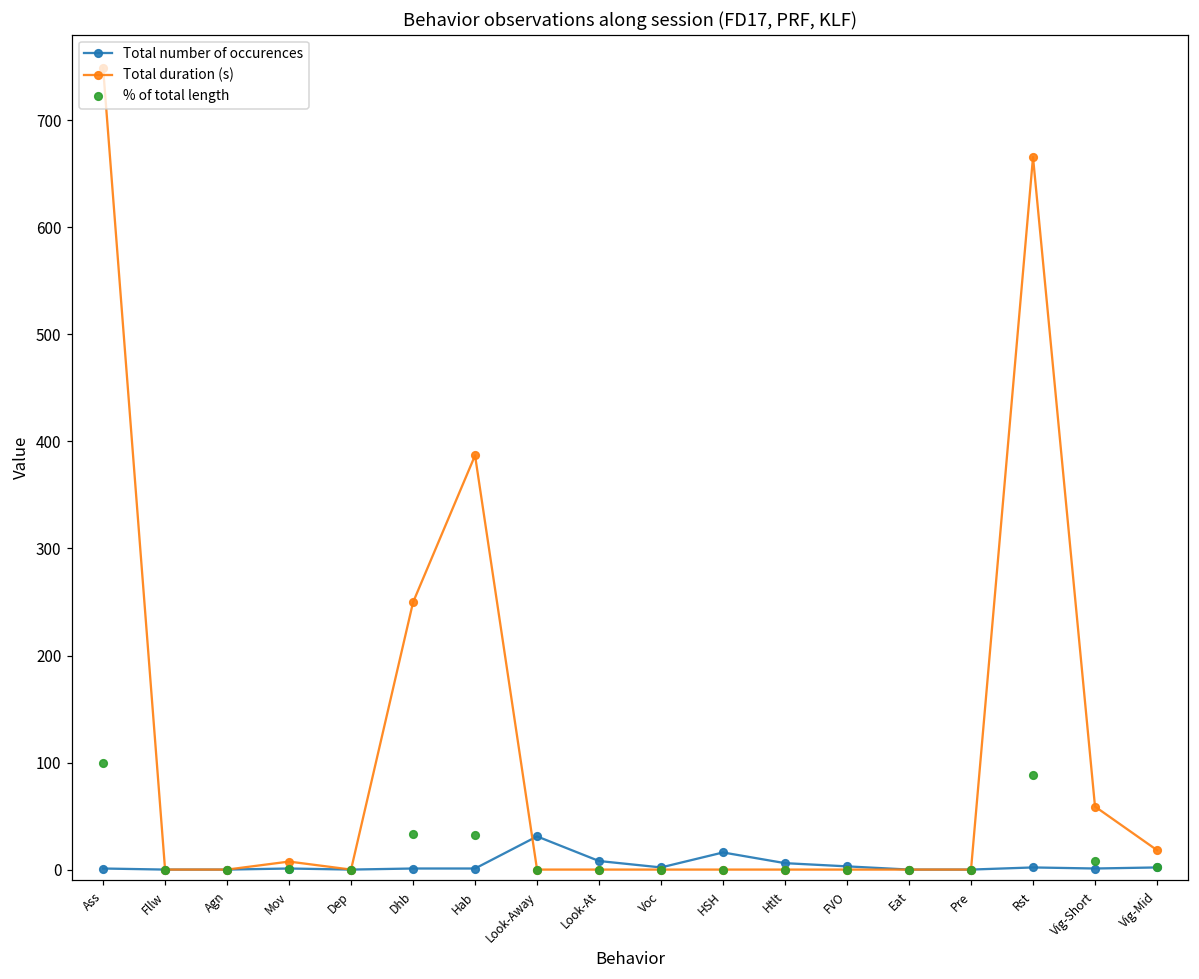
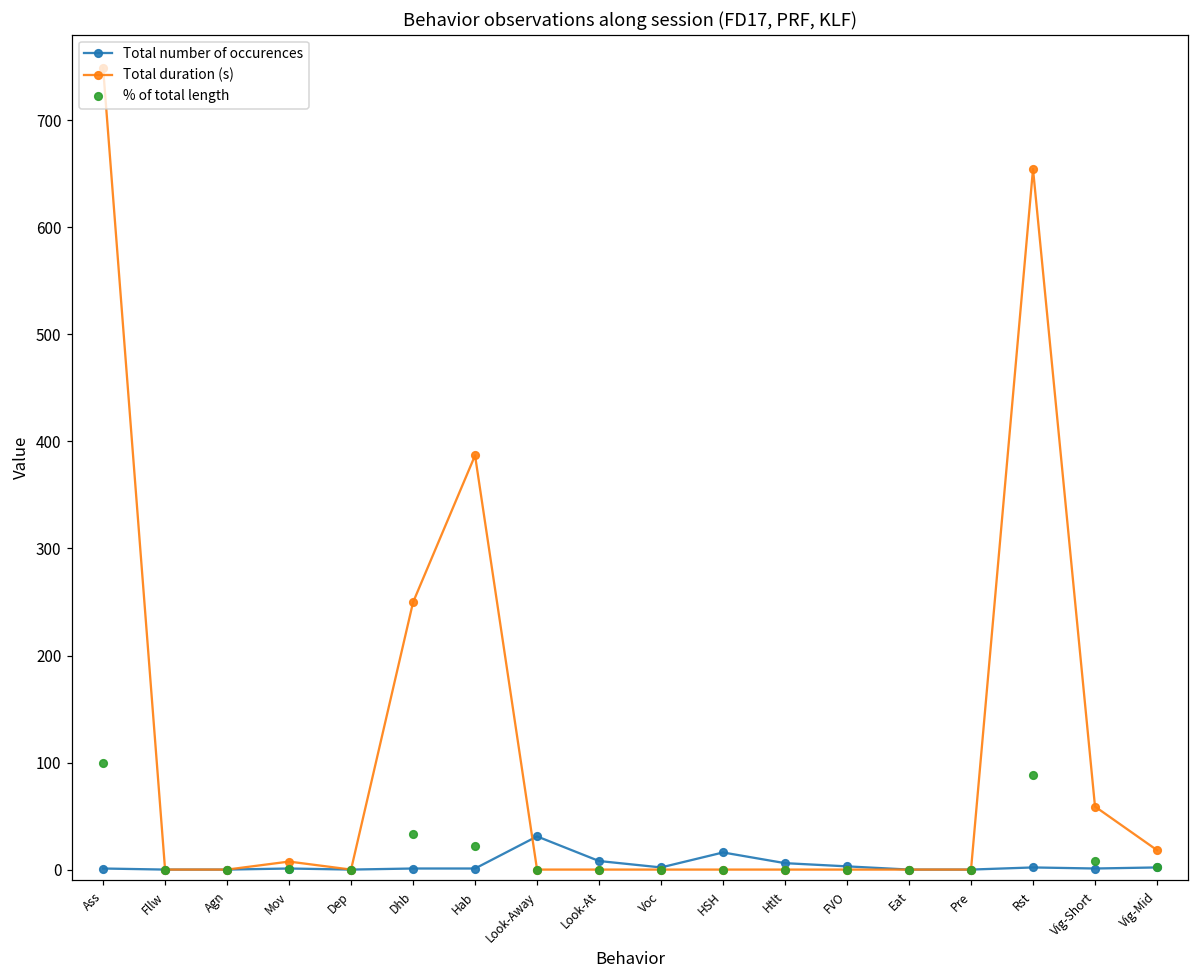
% of total length, Hab: 30 -> 20
Total duration (s), Rst: 670 -> 650
